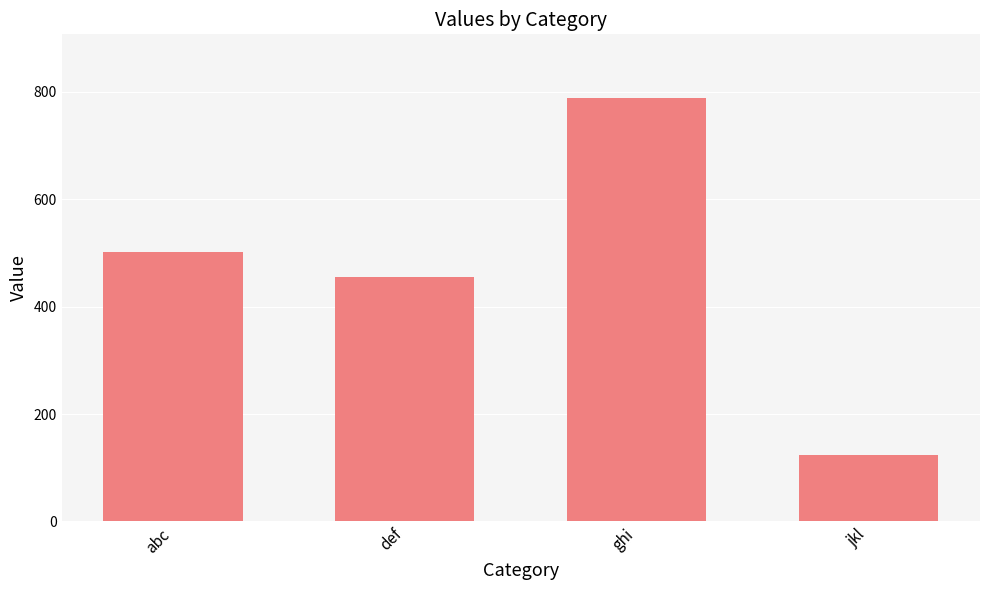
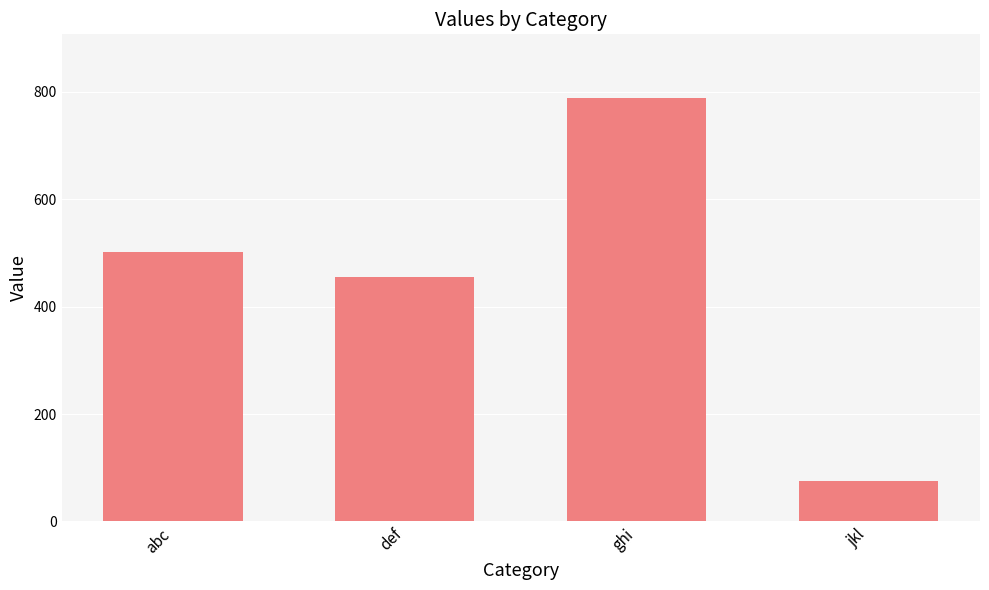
jkl: 120 -> 80
